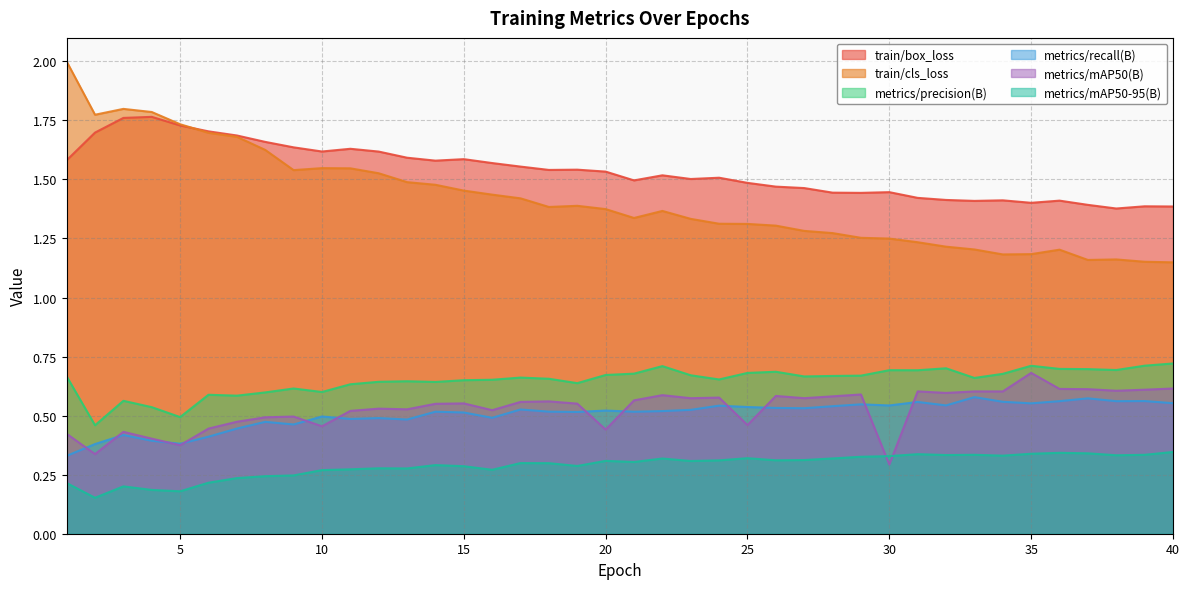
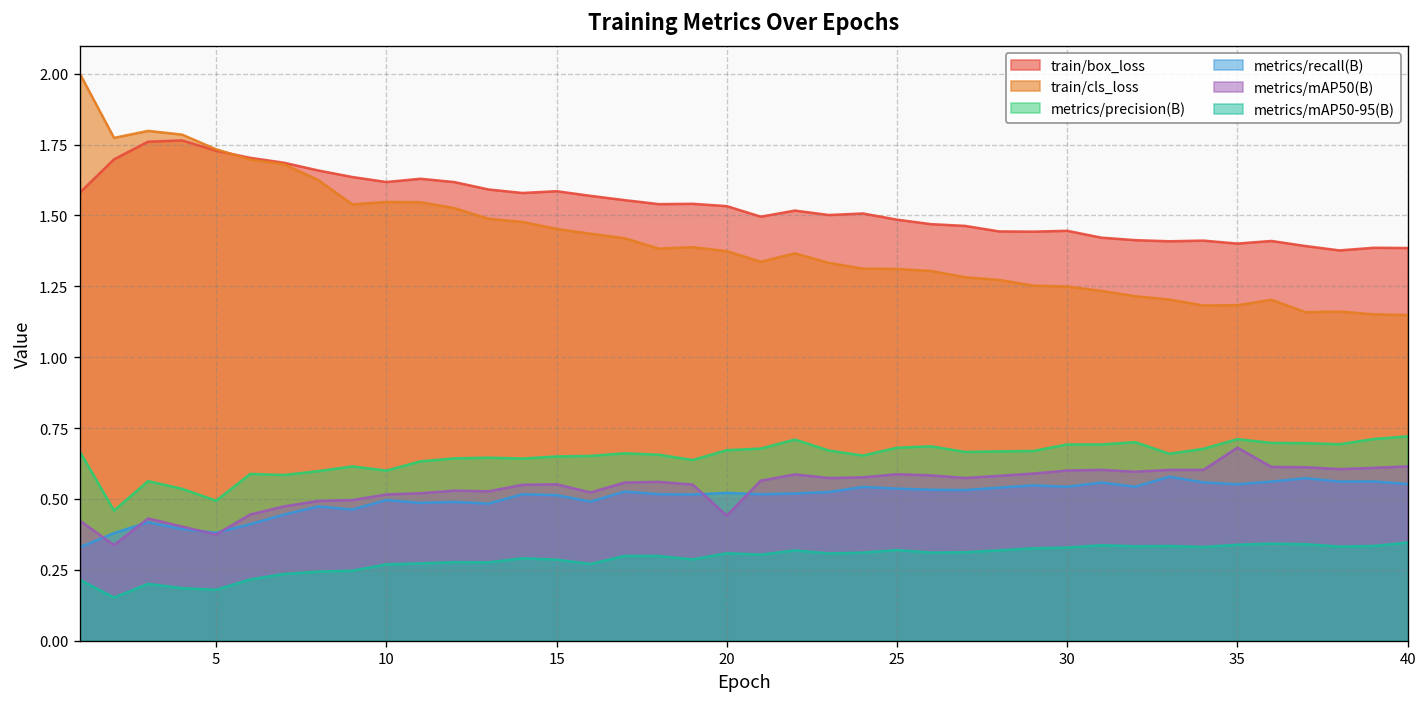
metrics/mAP50(B), 10: 0.45 -> 0.52
metrics/mAP50(B), 25: 0.46 -> 0.59
metrics/mAP50(B), 30: 0.29 -> 0.60
